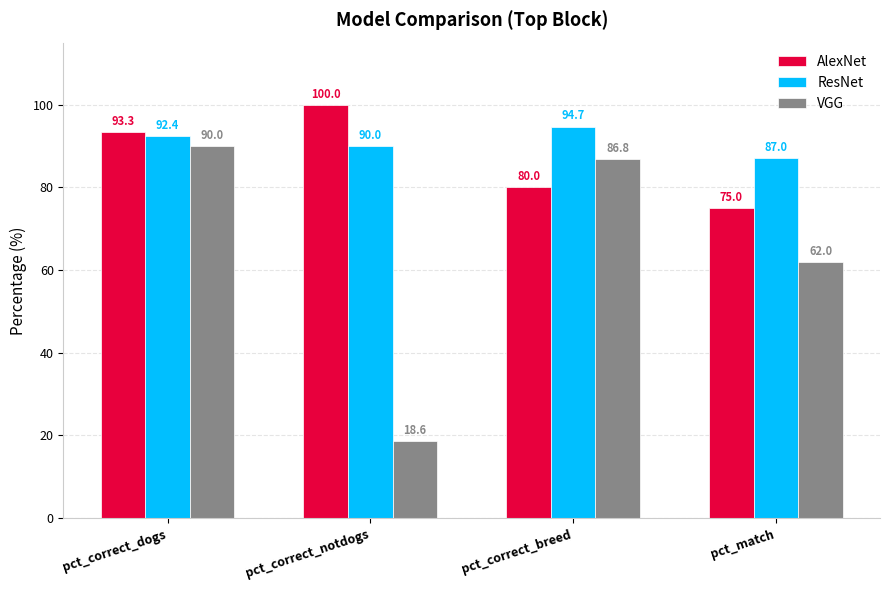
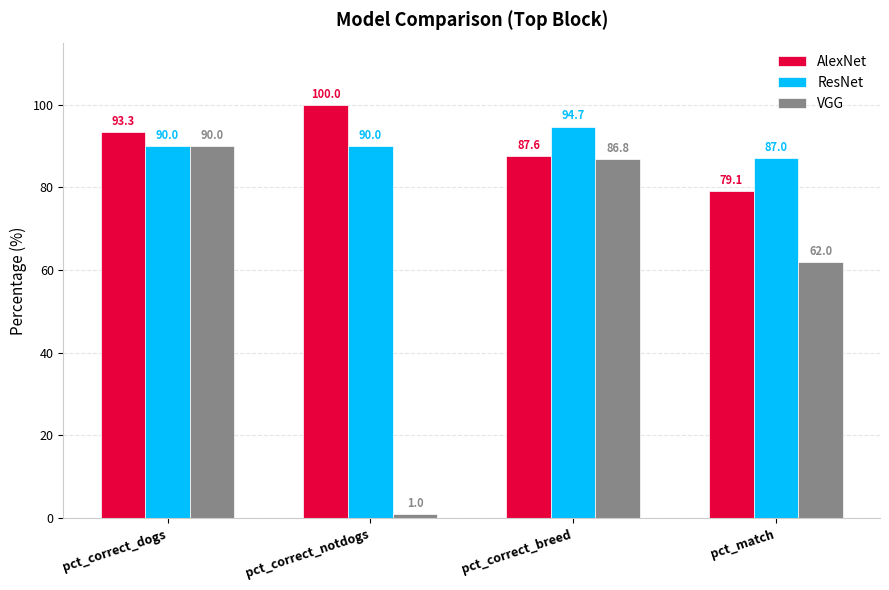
ResNet, pct_correct_dogs: 92.4 -> 90.0
VGG, pct_correct_notdogs: 18.6 -> 1.0
AlexNet, pct_correct_breed: 80.0 -> 87.6
AlexNet, pct_match: 75.0 -> 79.1
